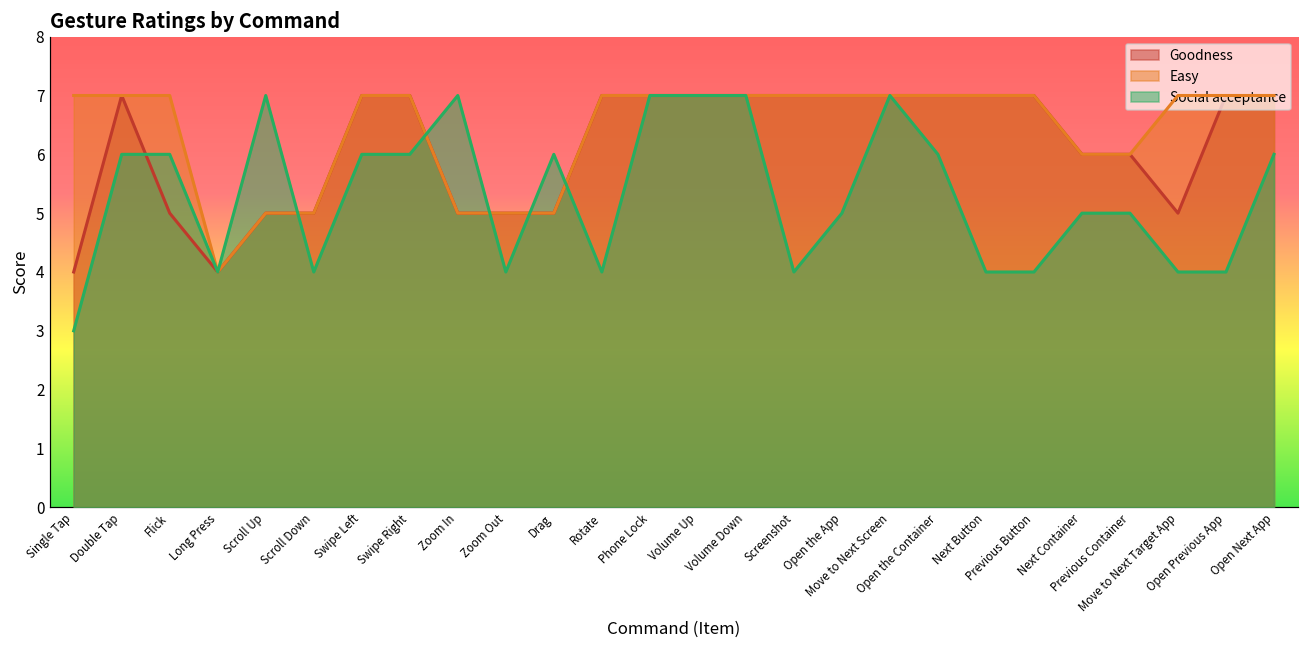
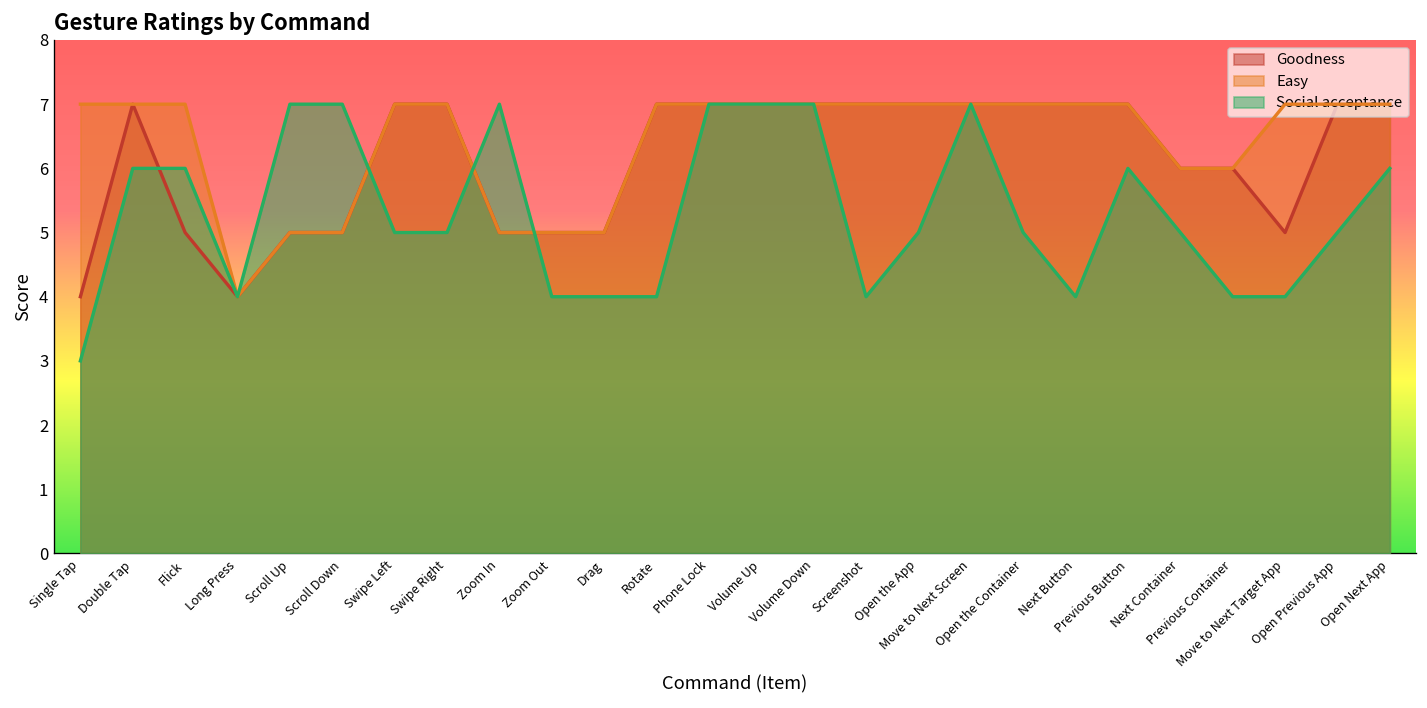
Social acceptance, Scroll Down: 4 -> 7
Social acceptance, Swipe Left: 6 -> 5
Social acceptance, Swipe Right: 6 -> 5
Social acceptance, Drag: 6 -> 4
Social acceptance, Open the Container: 6 -> 5
Social acceptance, Previous Button: 4 -> 6
Social acceptance, Previous Container: 5 -> 4
Social acceptance, Open Previous App: 4 -> 5
